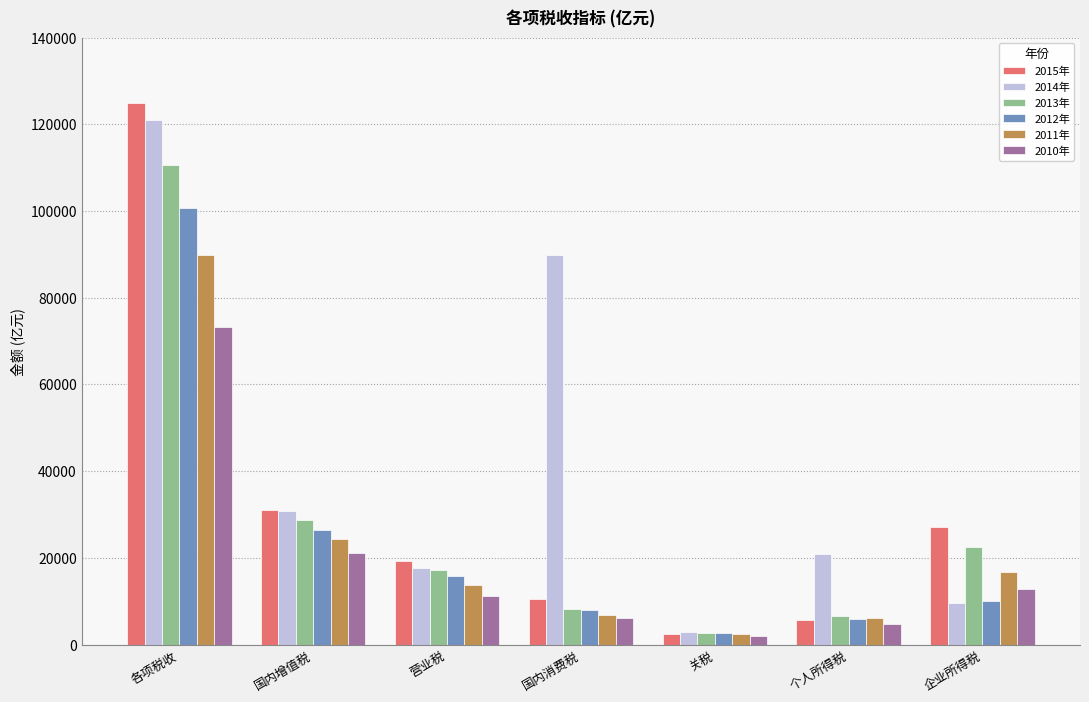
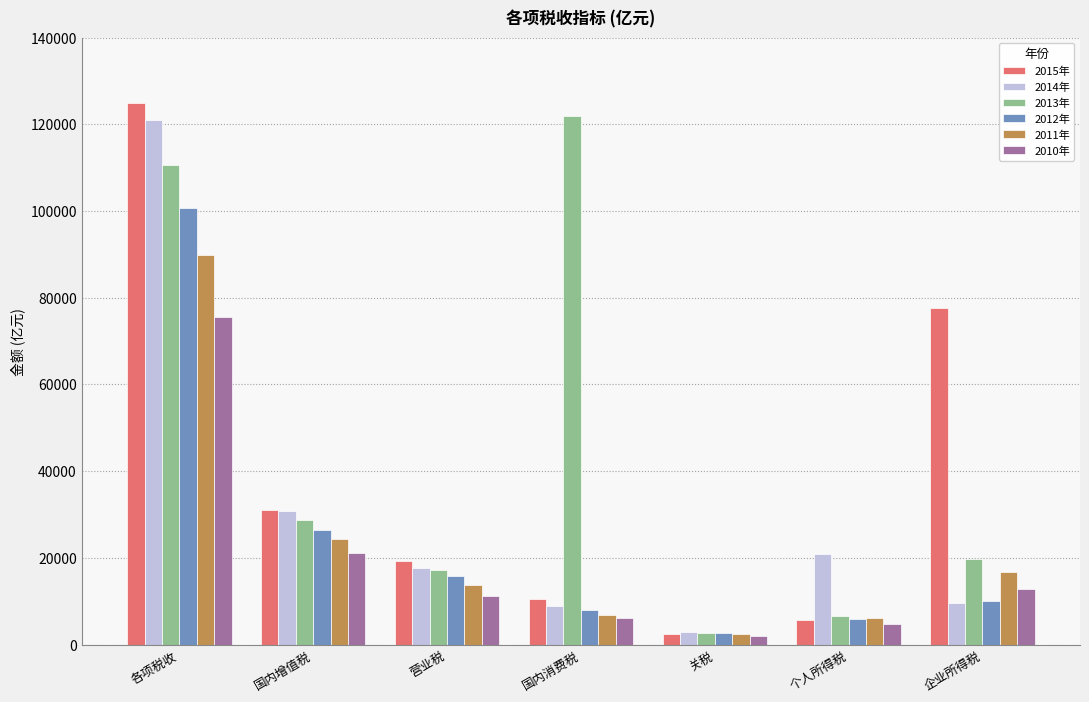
2010年, 各项税收: 73000 -> 76000
2014年, 国内消费税: 90000 -> 9000
2013年, 国内消费税: 8000 -> 122000
2015年, 企业所得税: 27000 -> 78000
2013年, 企业所得税: 22000 -> 20000
